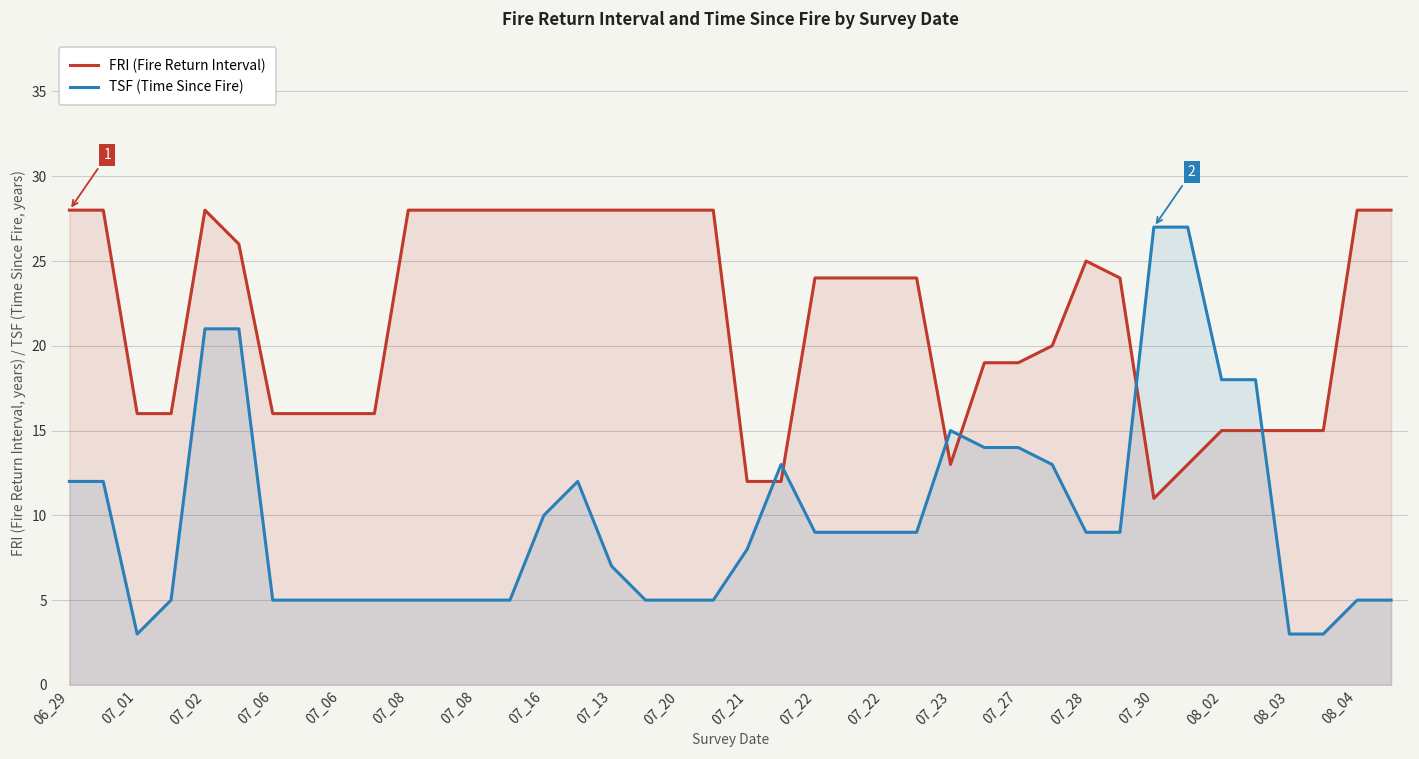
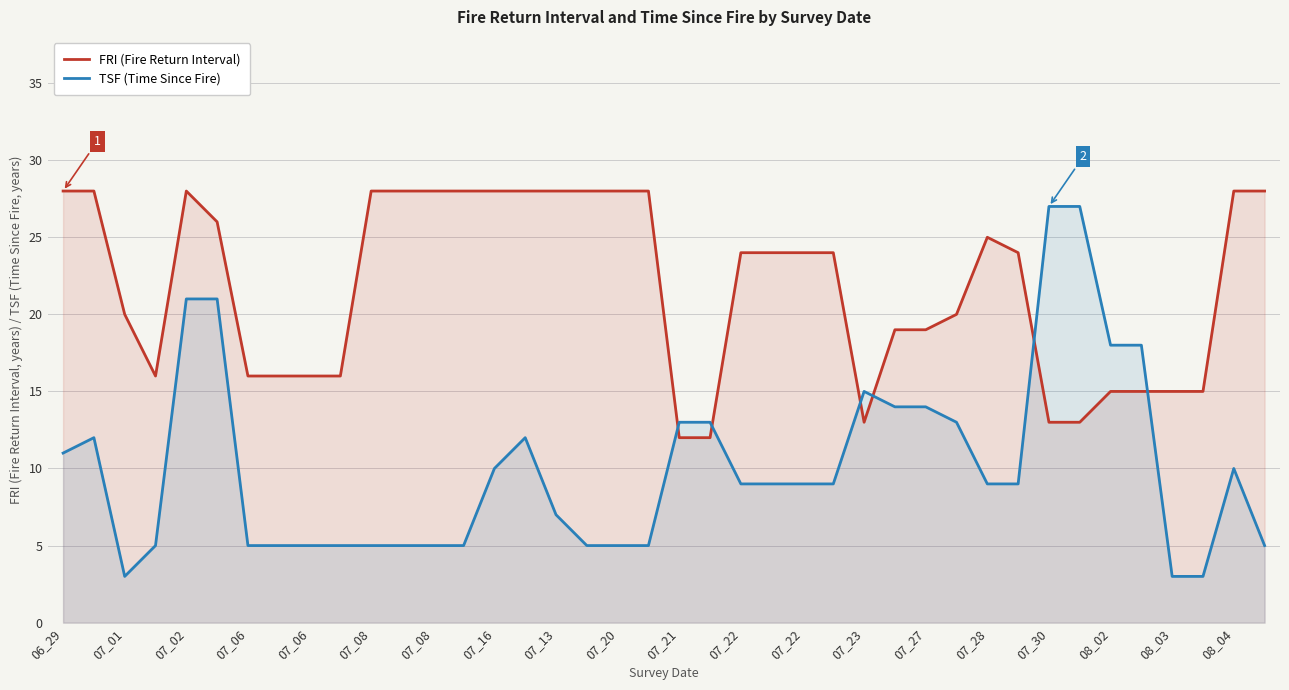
TSF (Time Since Fire), 06_29: 12 -> 11
FRI (Fire Return Interval), 07_01: 16 -> 20
TSF (Time Since Fire), 07_21: 8 -> 13
FRI (Fire Return Interval), 07_30: 11 -> 13
TSF (Time Since Fire), 08_04: 5 -> 10
